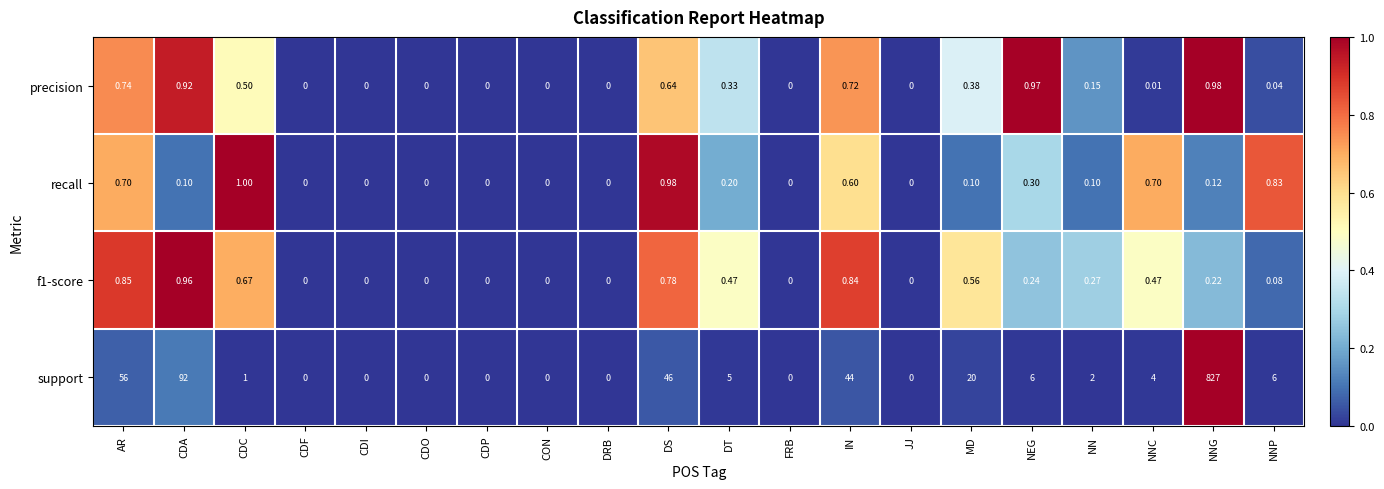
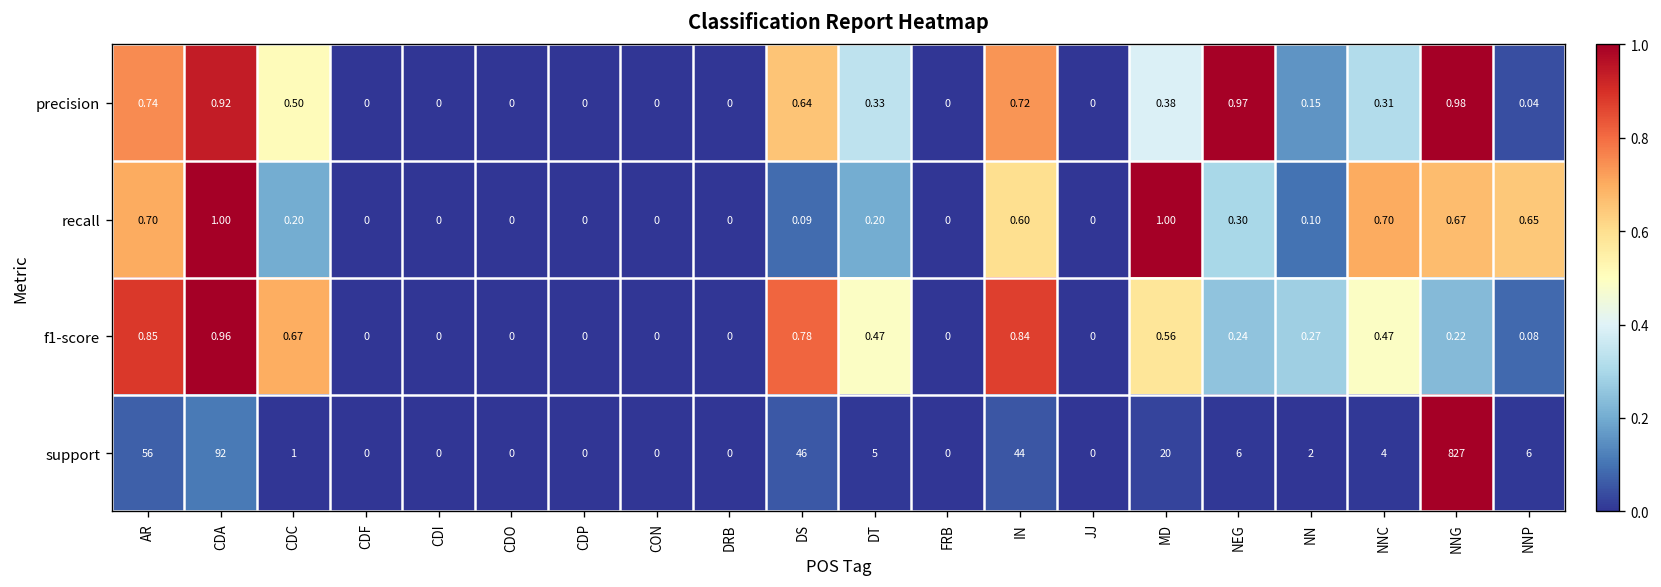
precision, NNC: 0.01 -> 0.31
recall, CDA: 0.10 -> 1.00
recall, CDC: 1.00 -> 0.20
recall, DS: 0.98 -> 0.09
recall, MD: 0.10 -> 1.00
recall, NNG: 0.12 -> 0.67
recall, NNP: 0.83 -> 0.65
